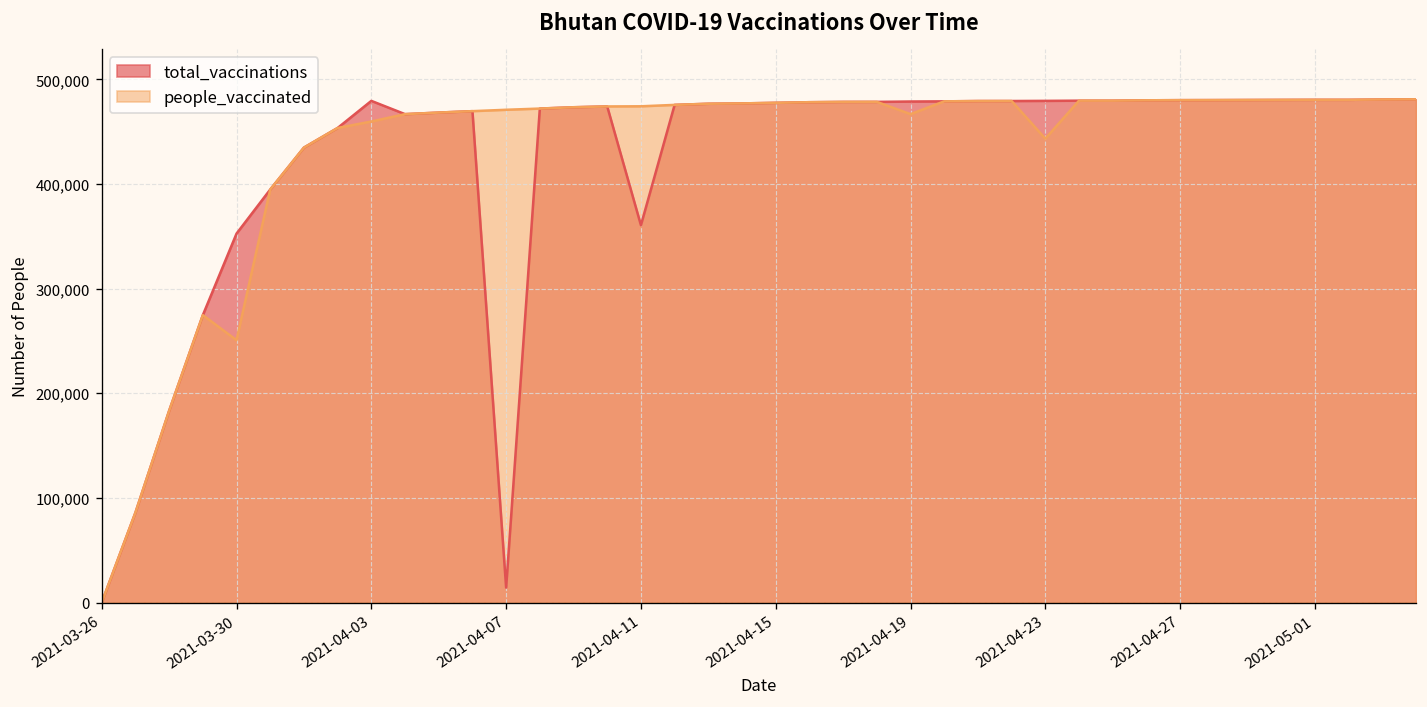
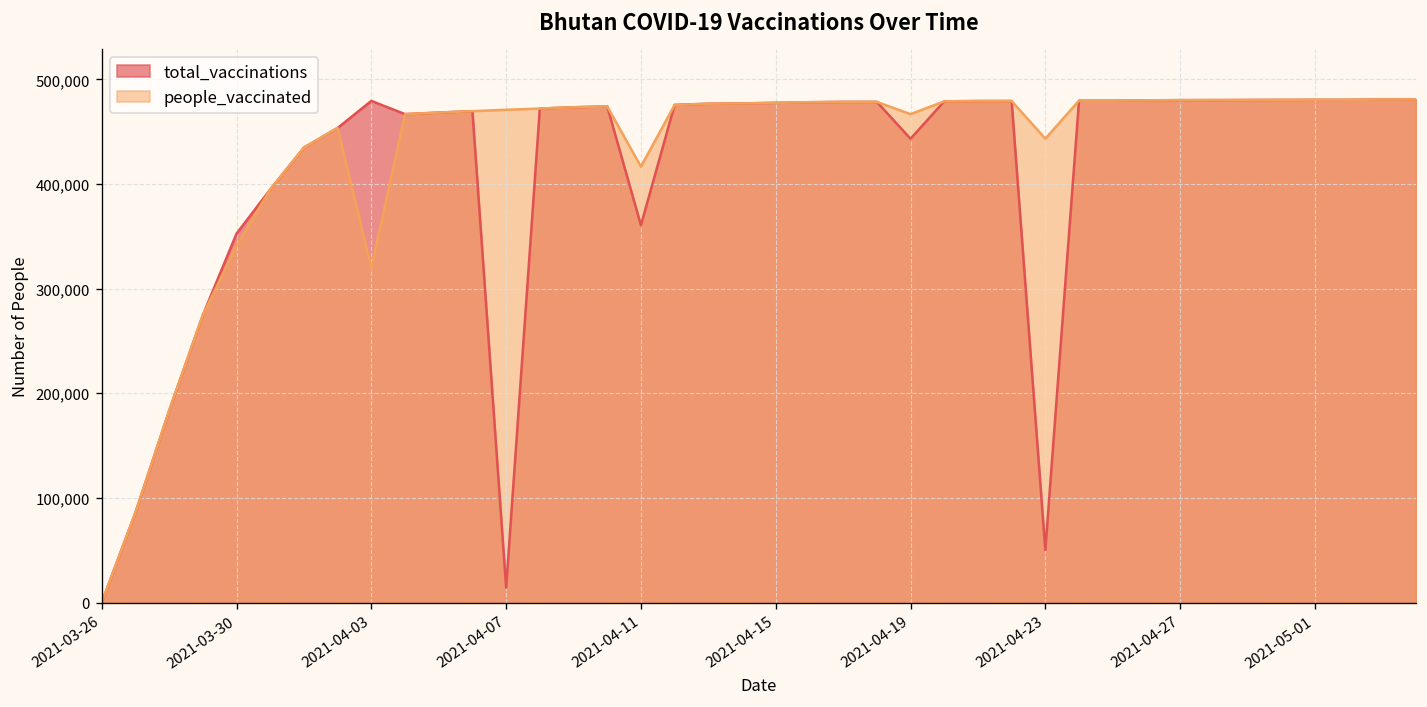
people_vaccinated, 2021-03-30: 250,000 -> 340,000
people_vaccinated, 2021-04-03: 460,000 -> 320,000
people_vaccinated, 2021-04-11: 470,000 -> 420,000
total_vaccinations, 2021-04-19: 480,000 -> 440,000
total_vaccinations, 2021-04-23: 480,000 -> 50,000
